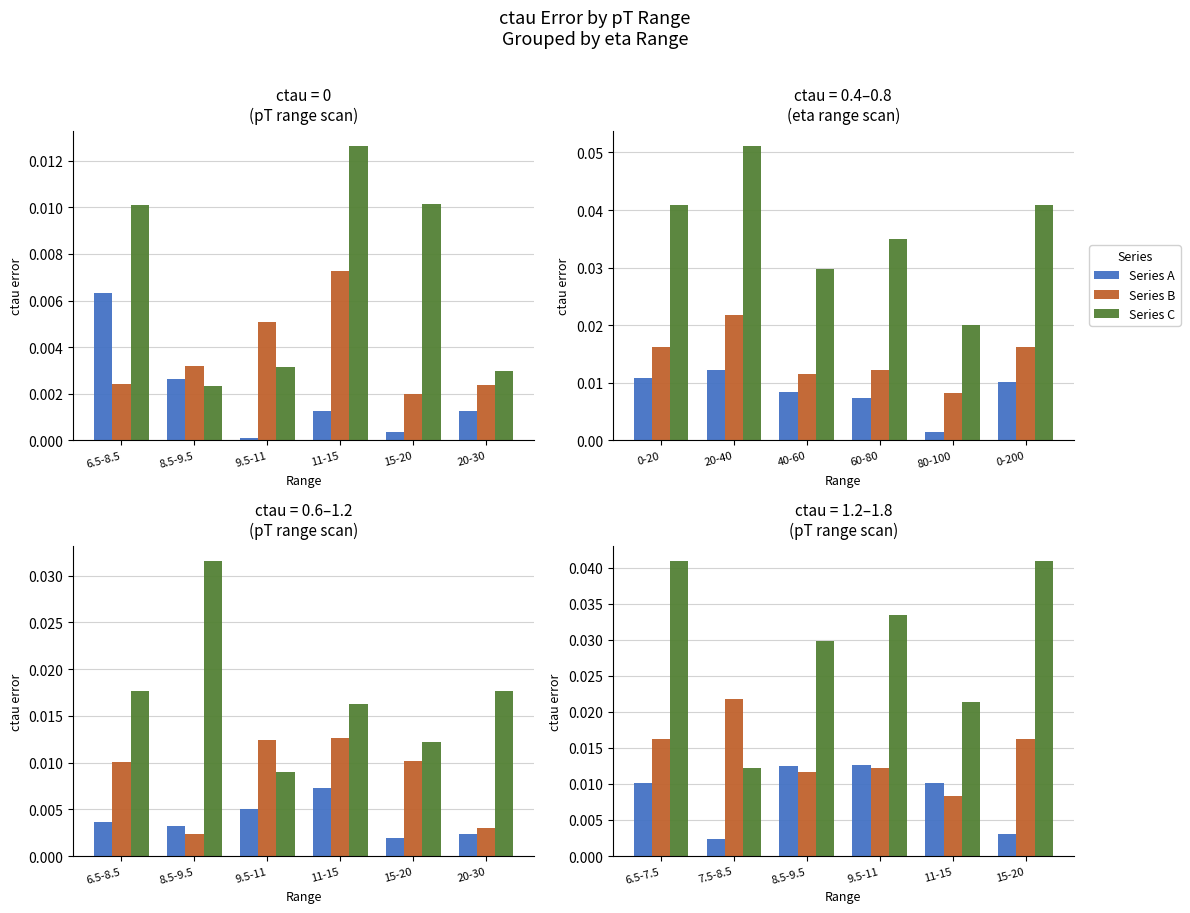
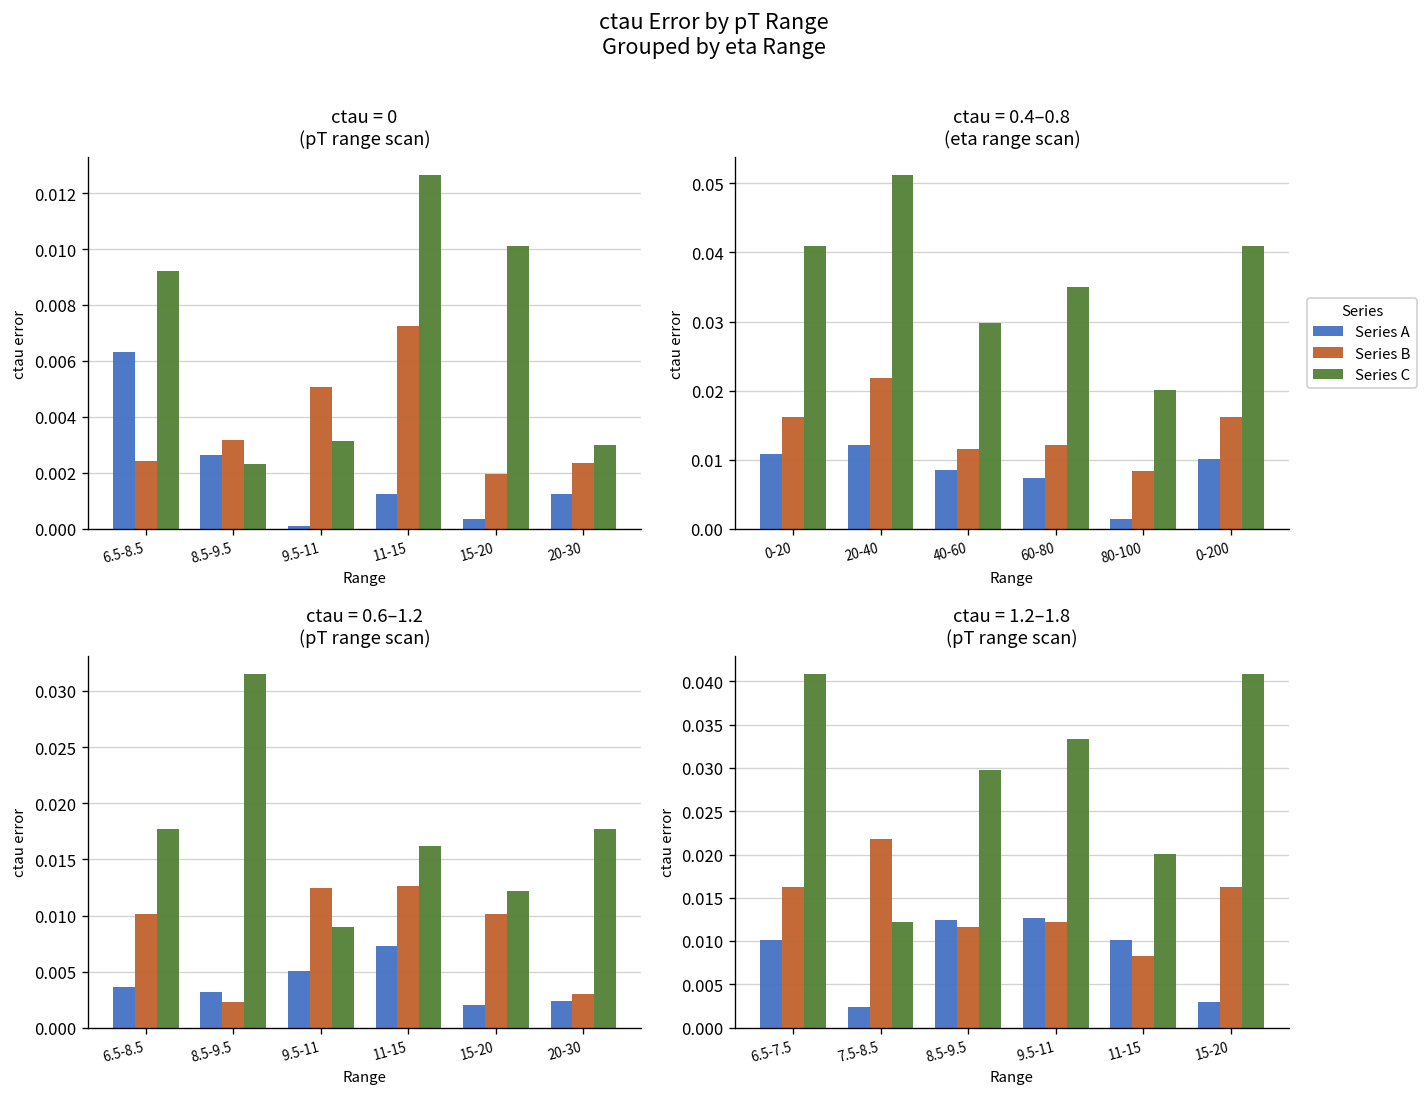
ctau = 0 (pT range scan), Series C, 6.5-8.5: 0.0101 -> 0.0092
ctau = 1.2–1.8 (pT range scan), Series C, 11-15: 0.021 -> 0.020
